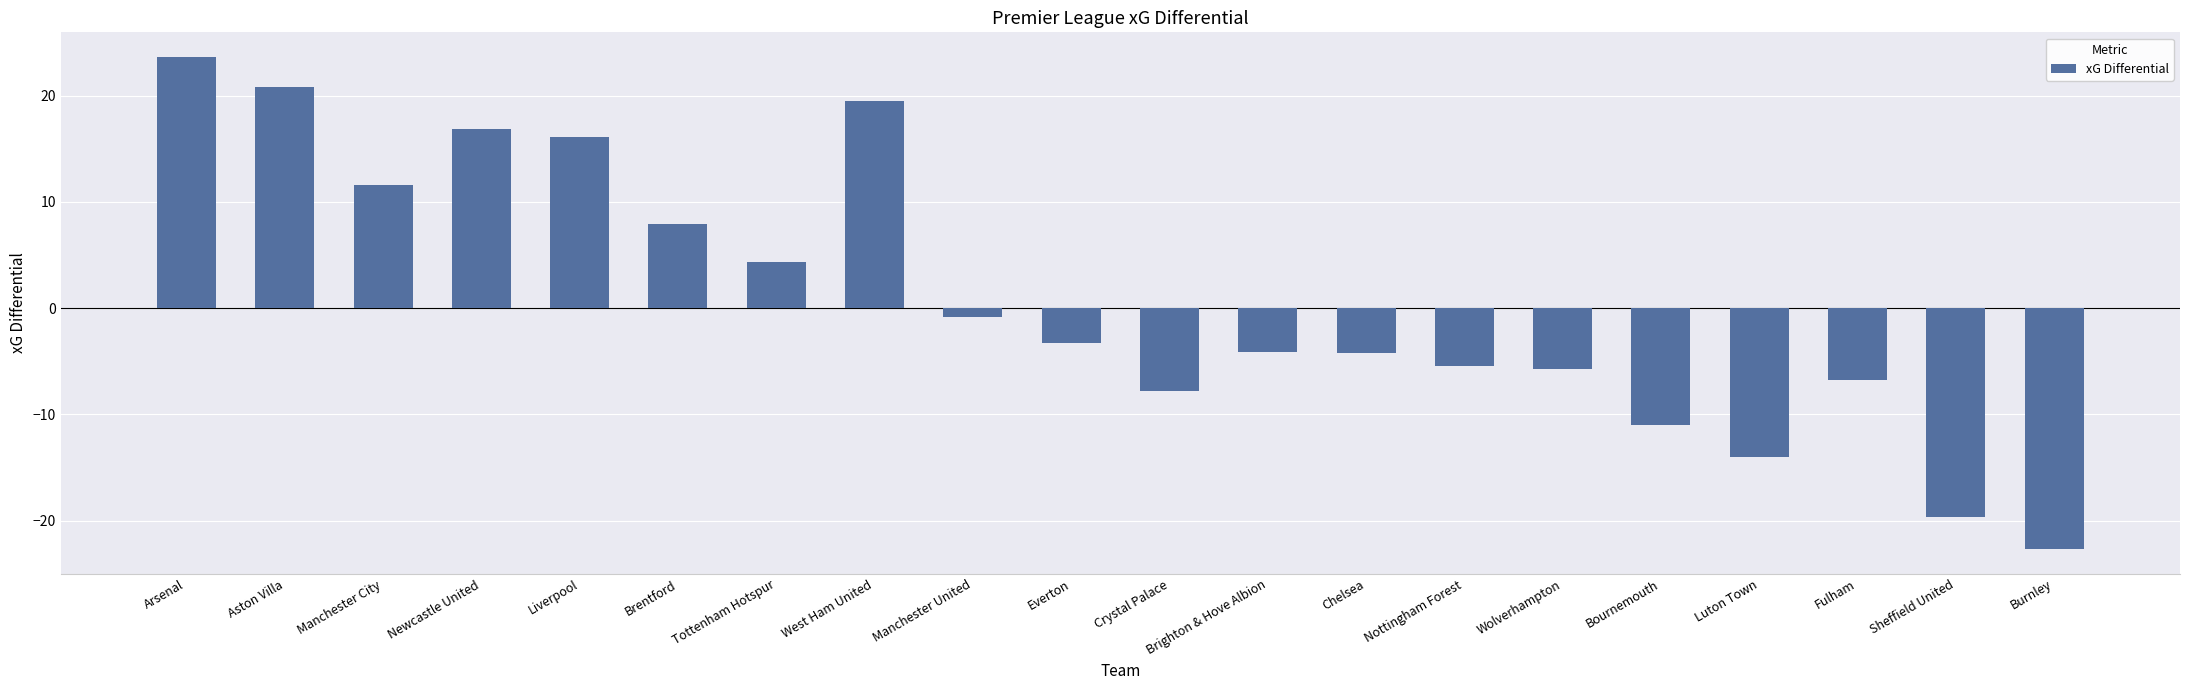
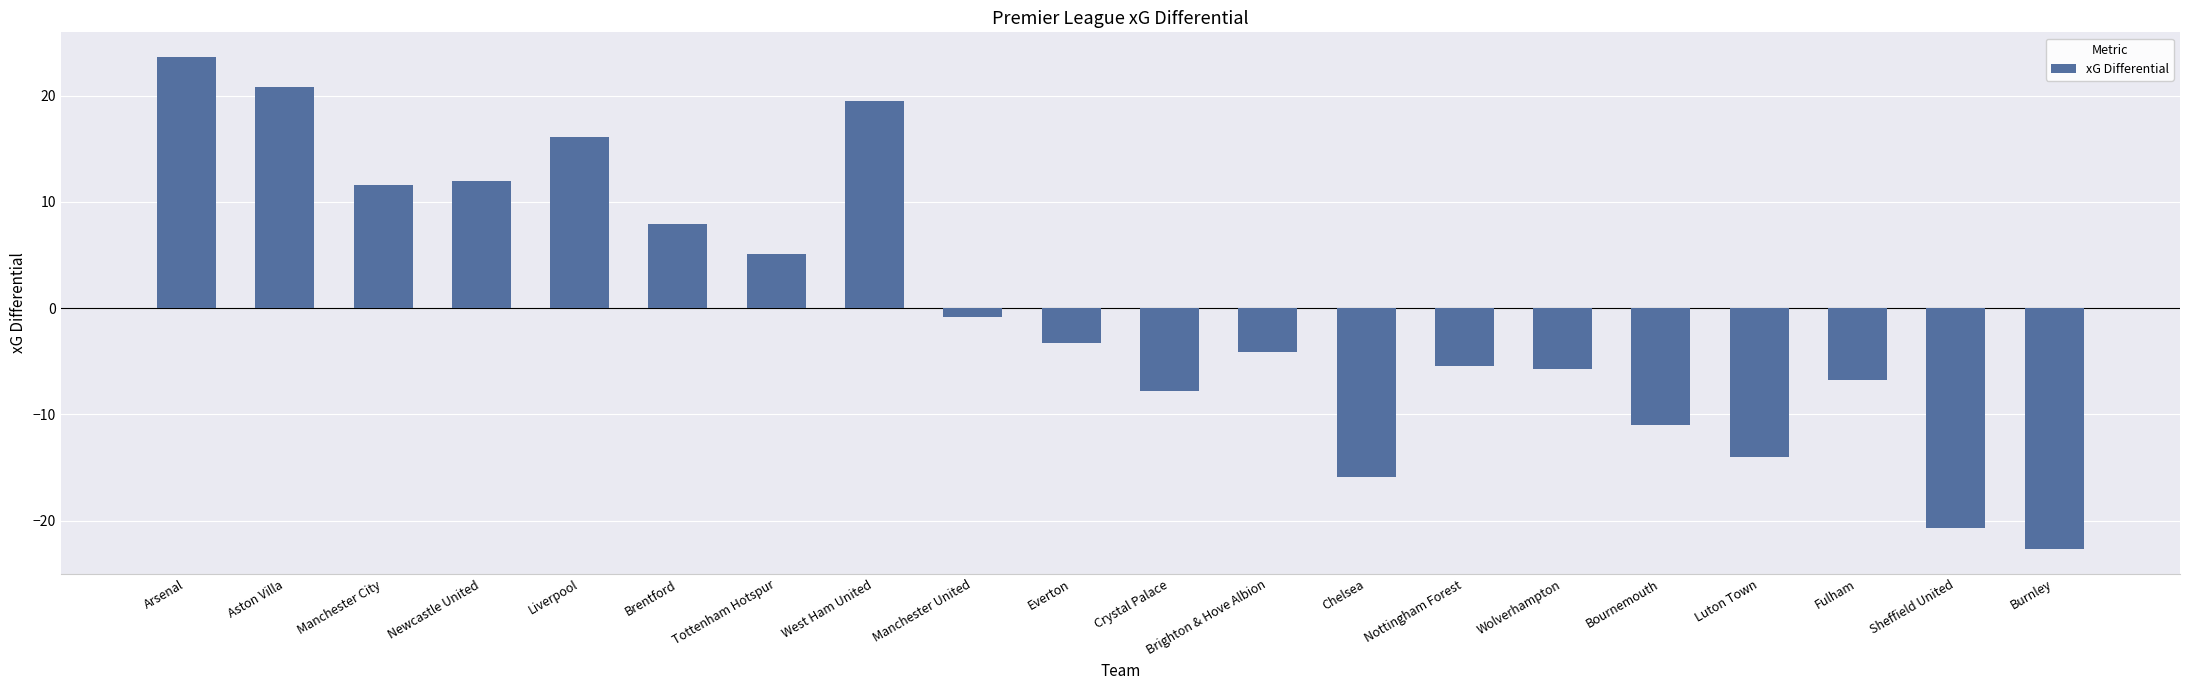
Newcastle United: 16.8 -> 11.9
Tottenham Hotspur: 4.3 -> 5.1
Chelsea: -4.2 -> -15.9
Sheffield United: -19.7 -> -20.7
